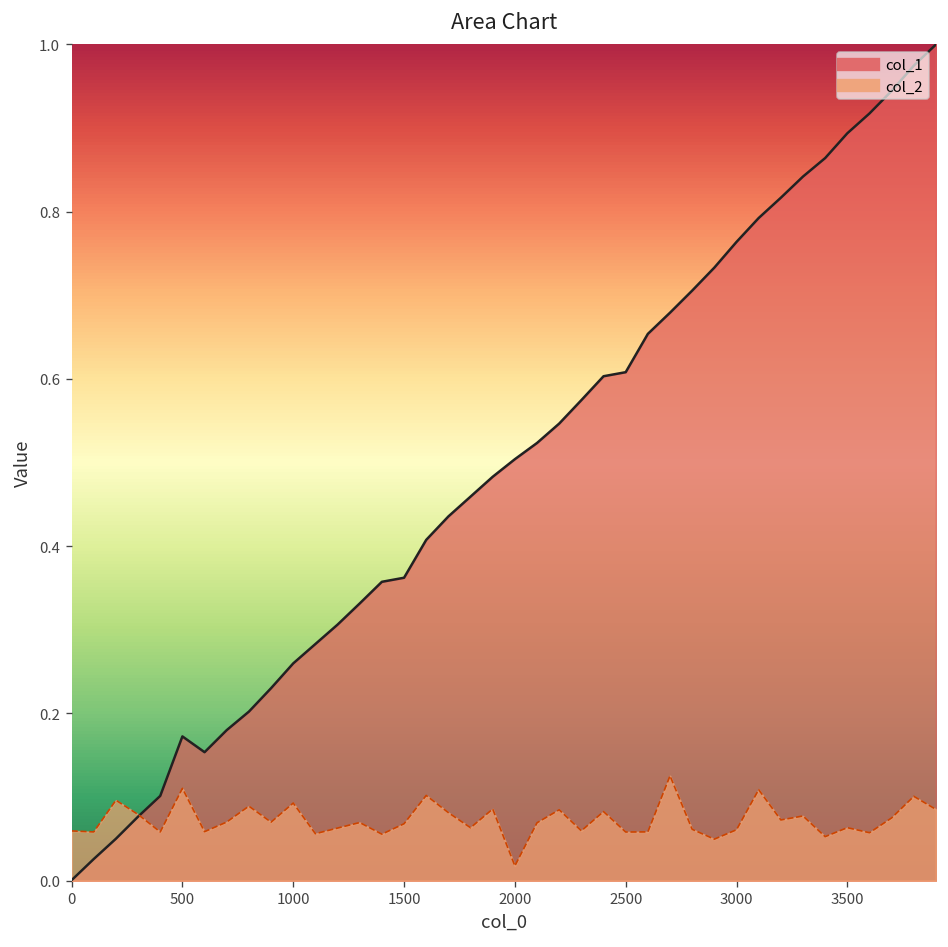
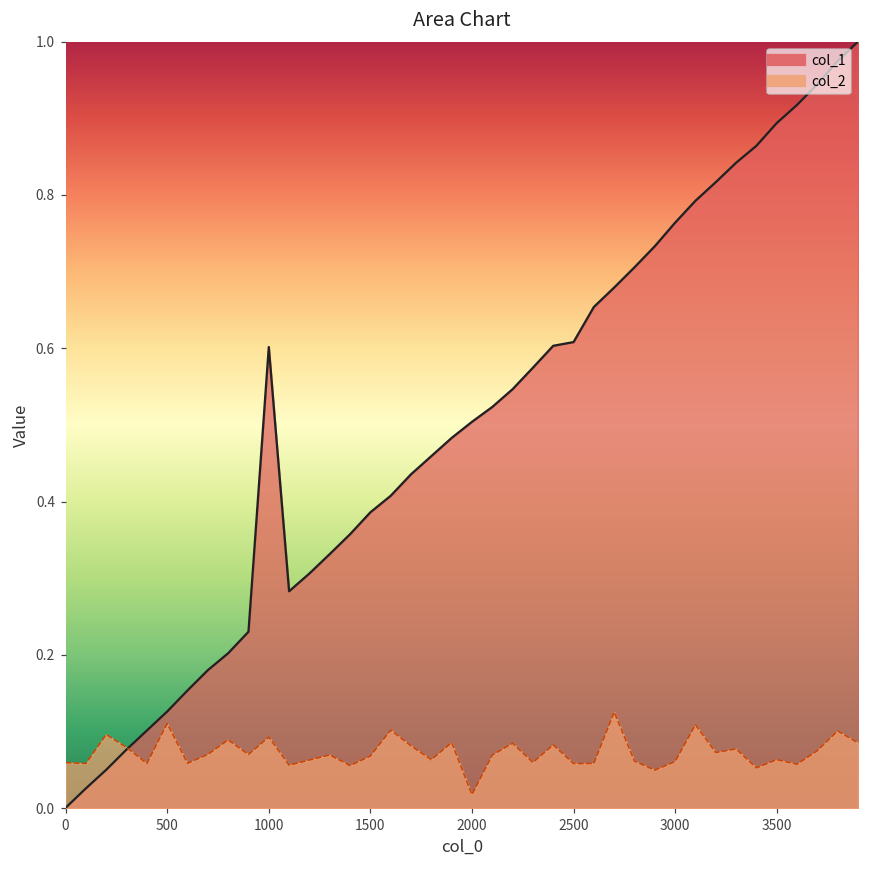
col_1, 500: 0.17 -> 0.13
col_1, 1000: 0.26 -> 0.60
col_1, 1500: 0.36 -> 0.39
